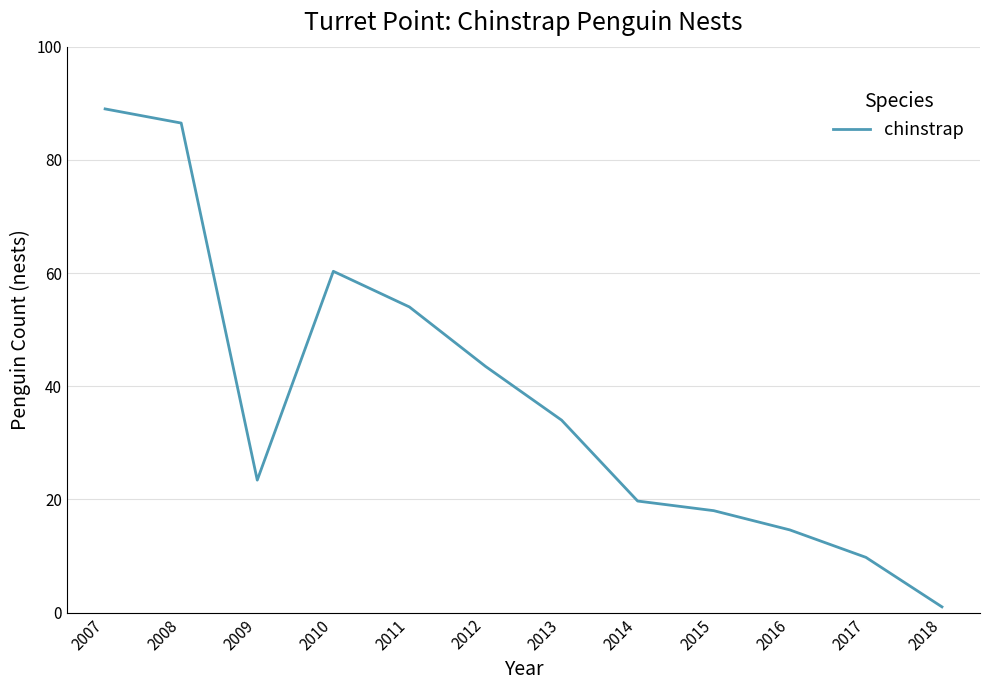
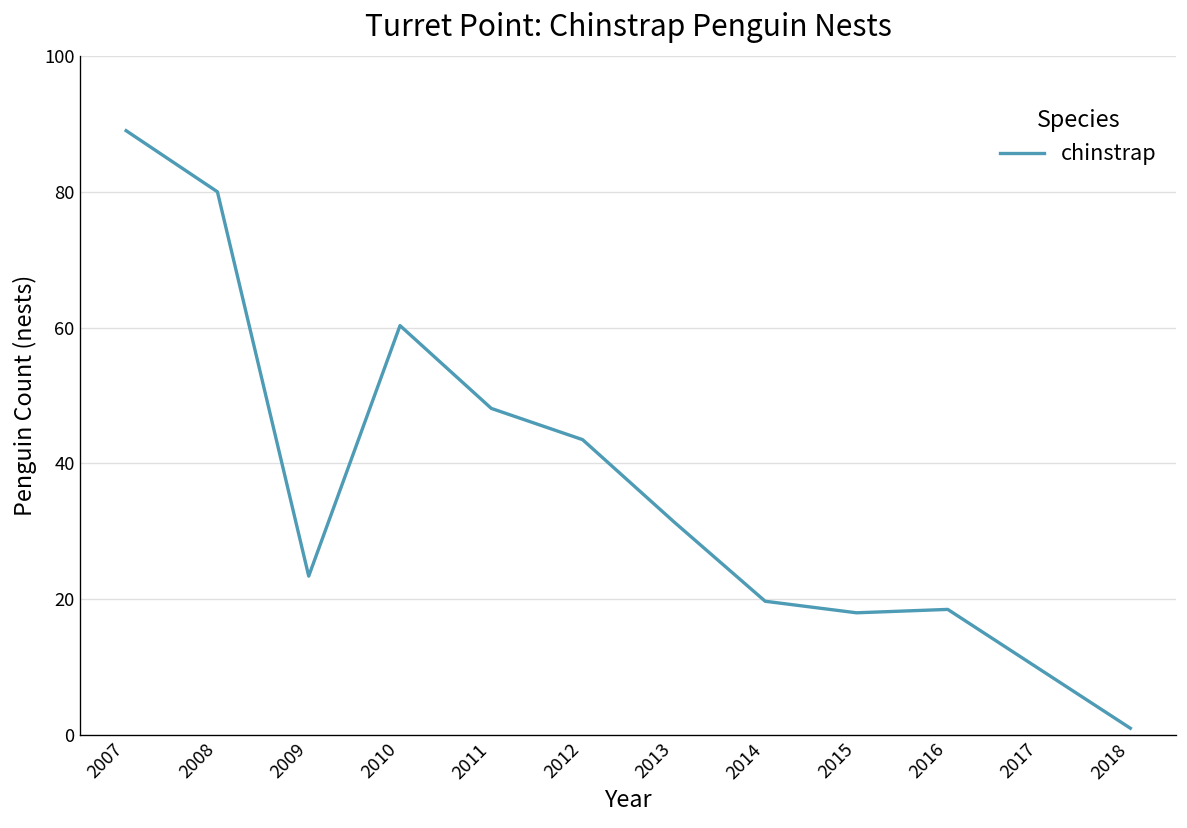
2008: 87 -> 80
2011: 54 -> 48
2013: 34 -> 31
2016: 15 -> 19
